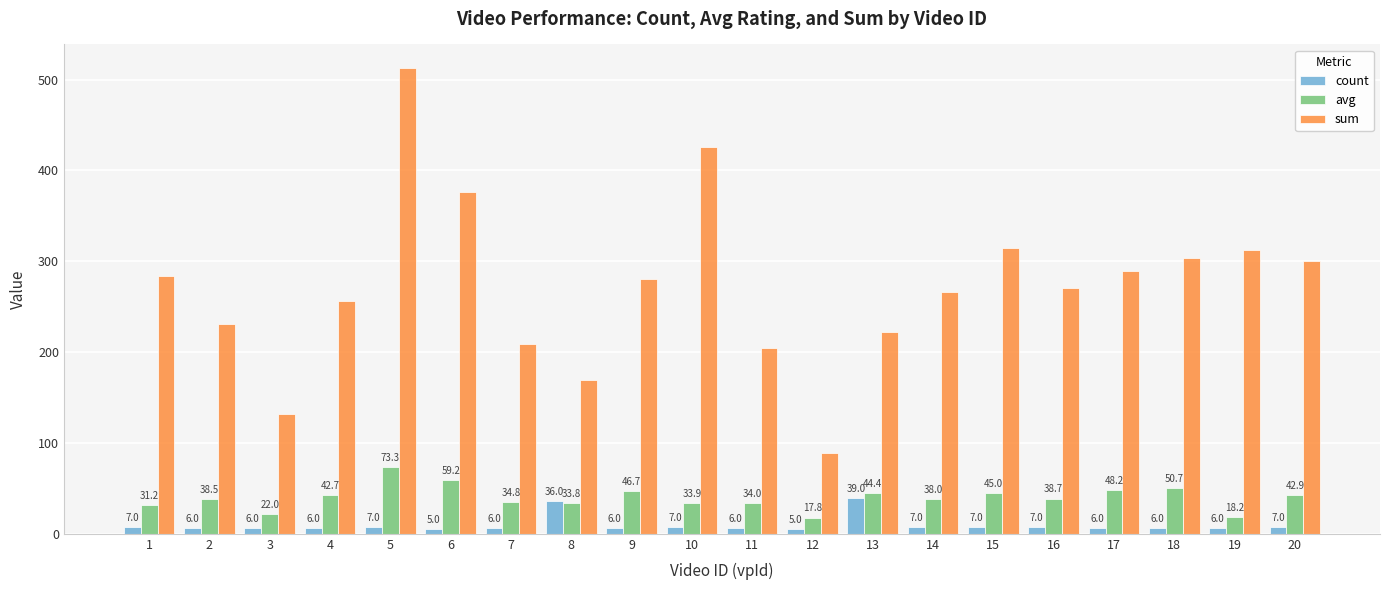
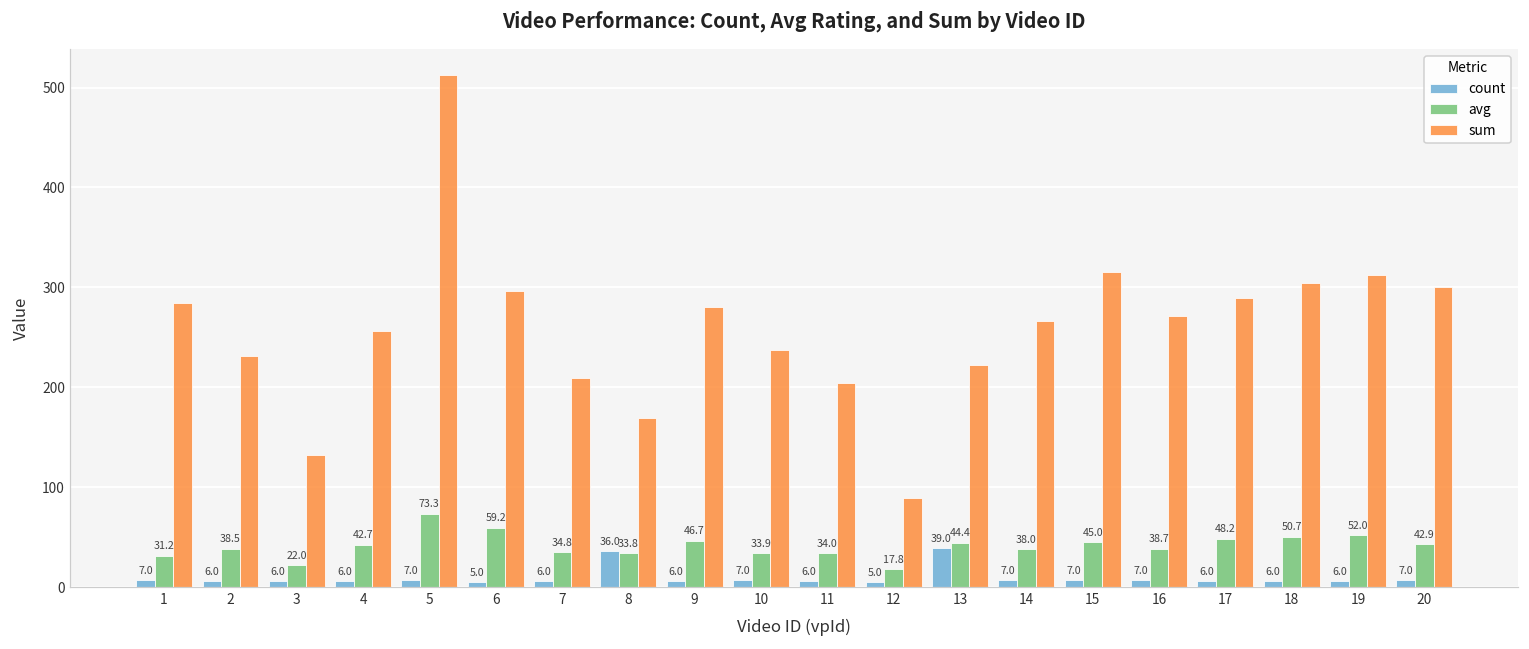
sum, 6: 380 -> 300
sum, 10: 430 -> 240
avg, 19: 18.2 -> 52.0
